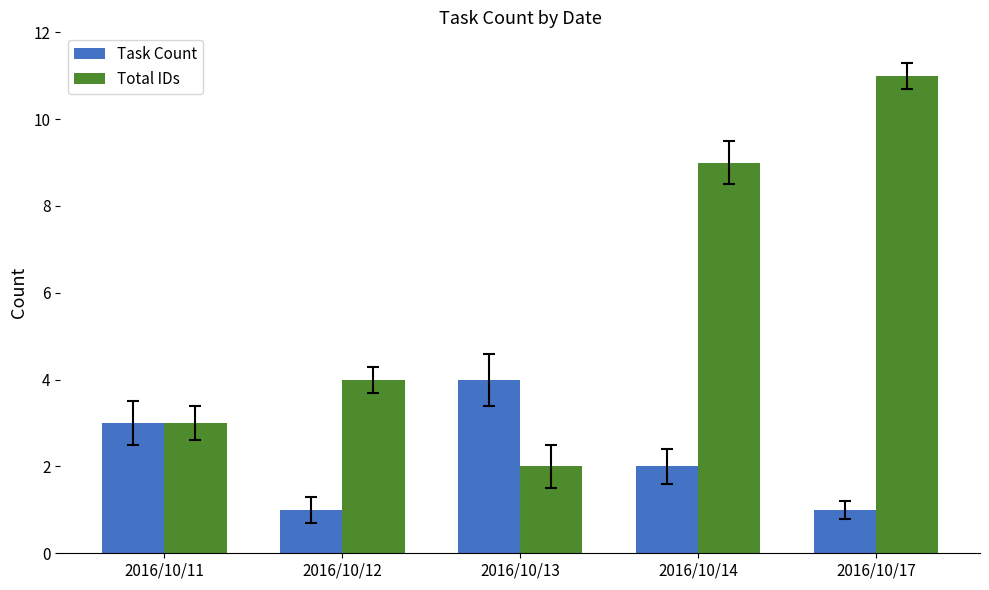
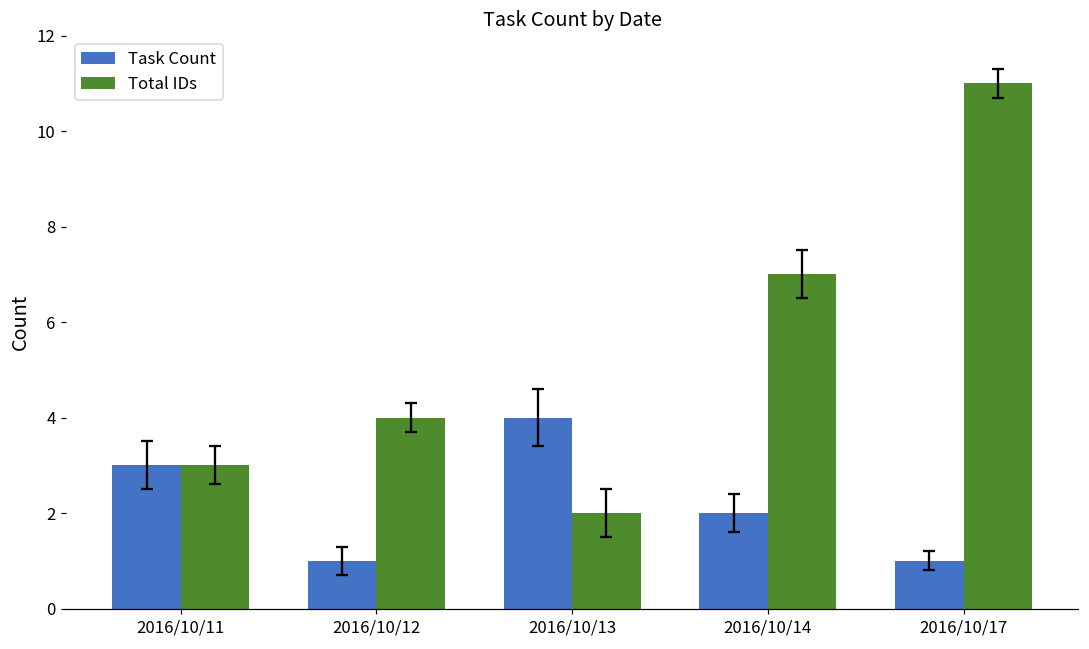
Total IDs, 2016/10/14: 9 -> 7
